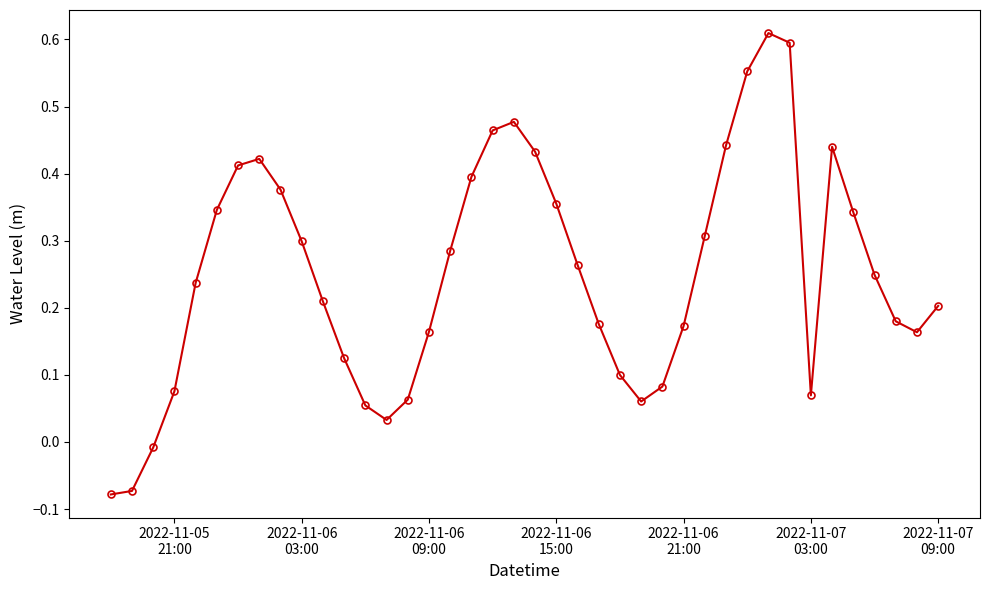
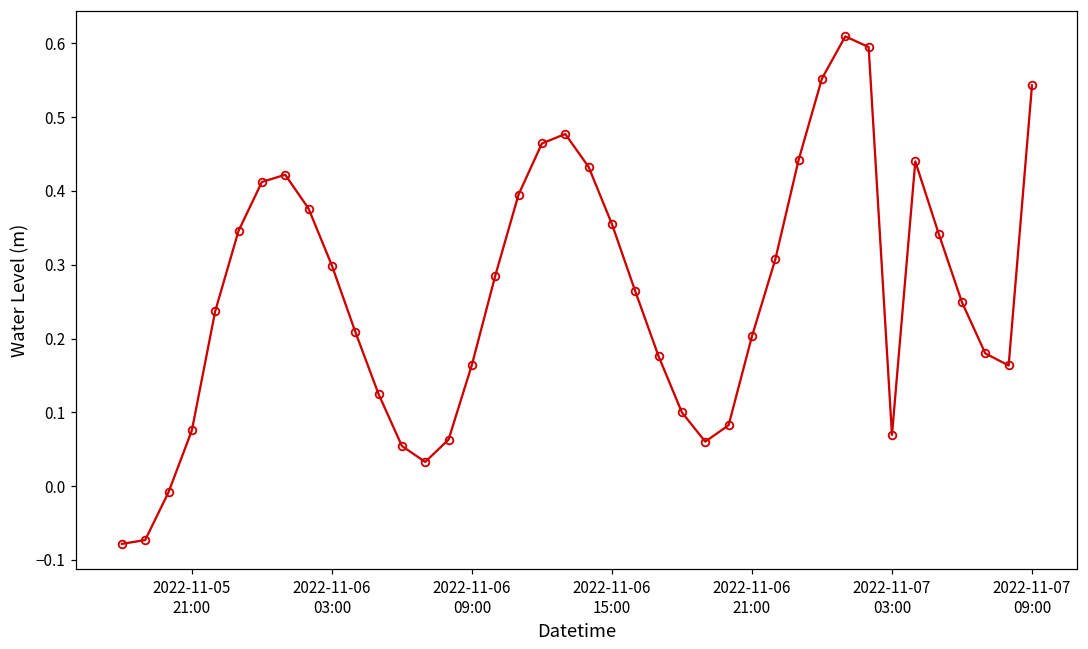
2022-11-06 21:00: 0.17 -> 0.20
2022-11-07 09:00: 0.20 -> 0.54
